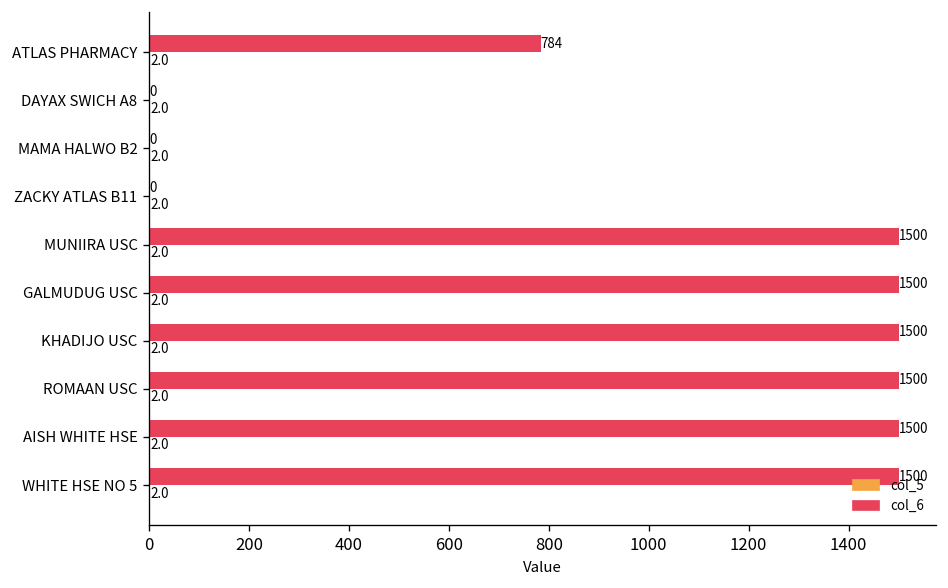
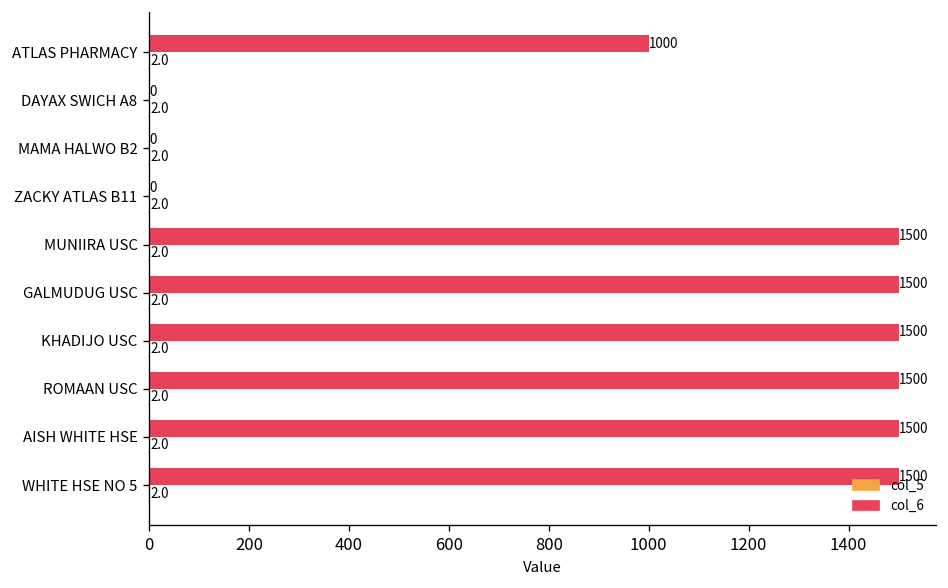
col_6, ATLAS PHARMACY: 784 -> 1000
